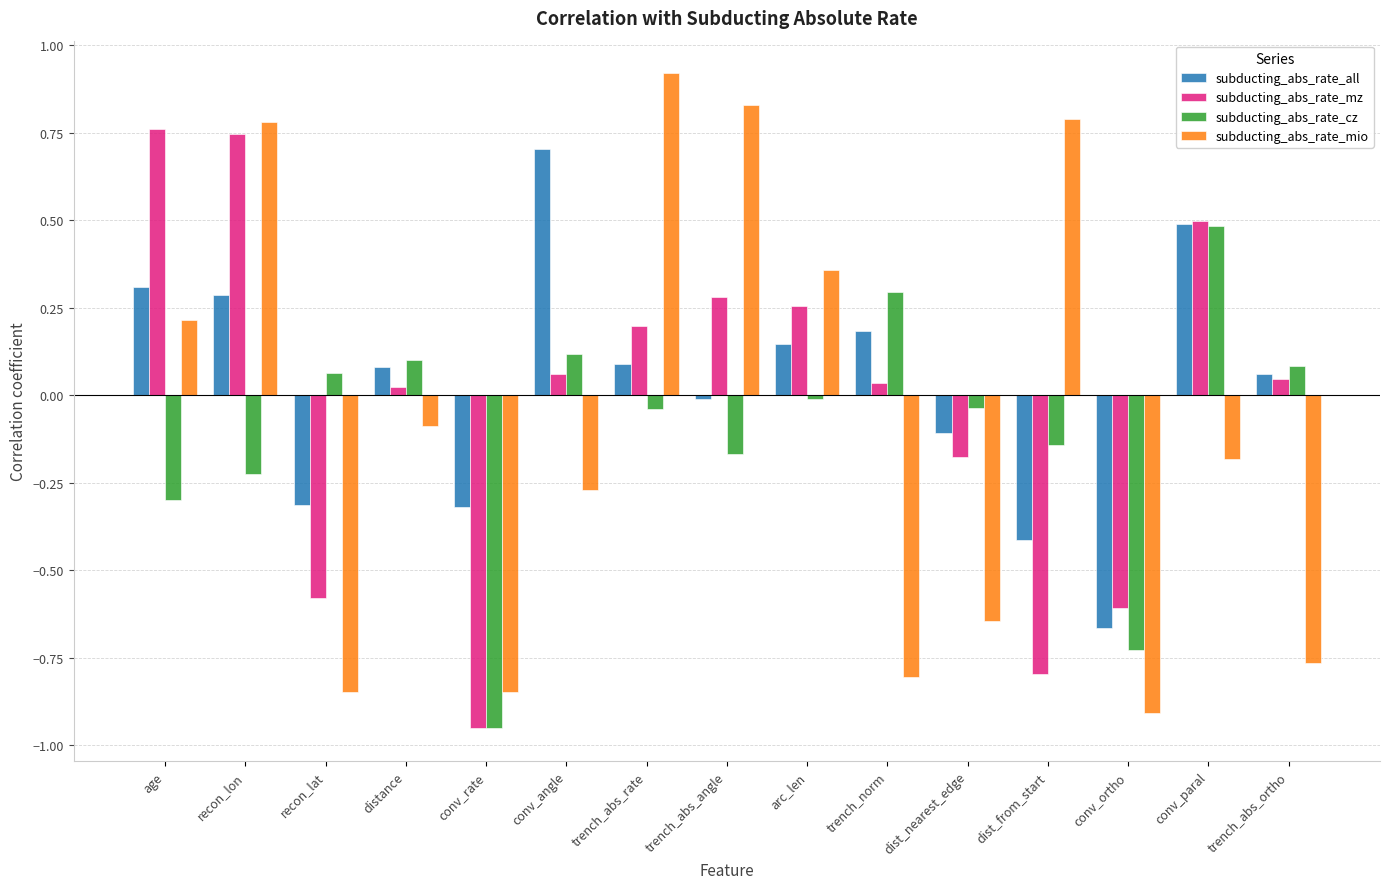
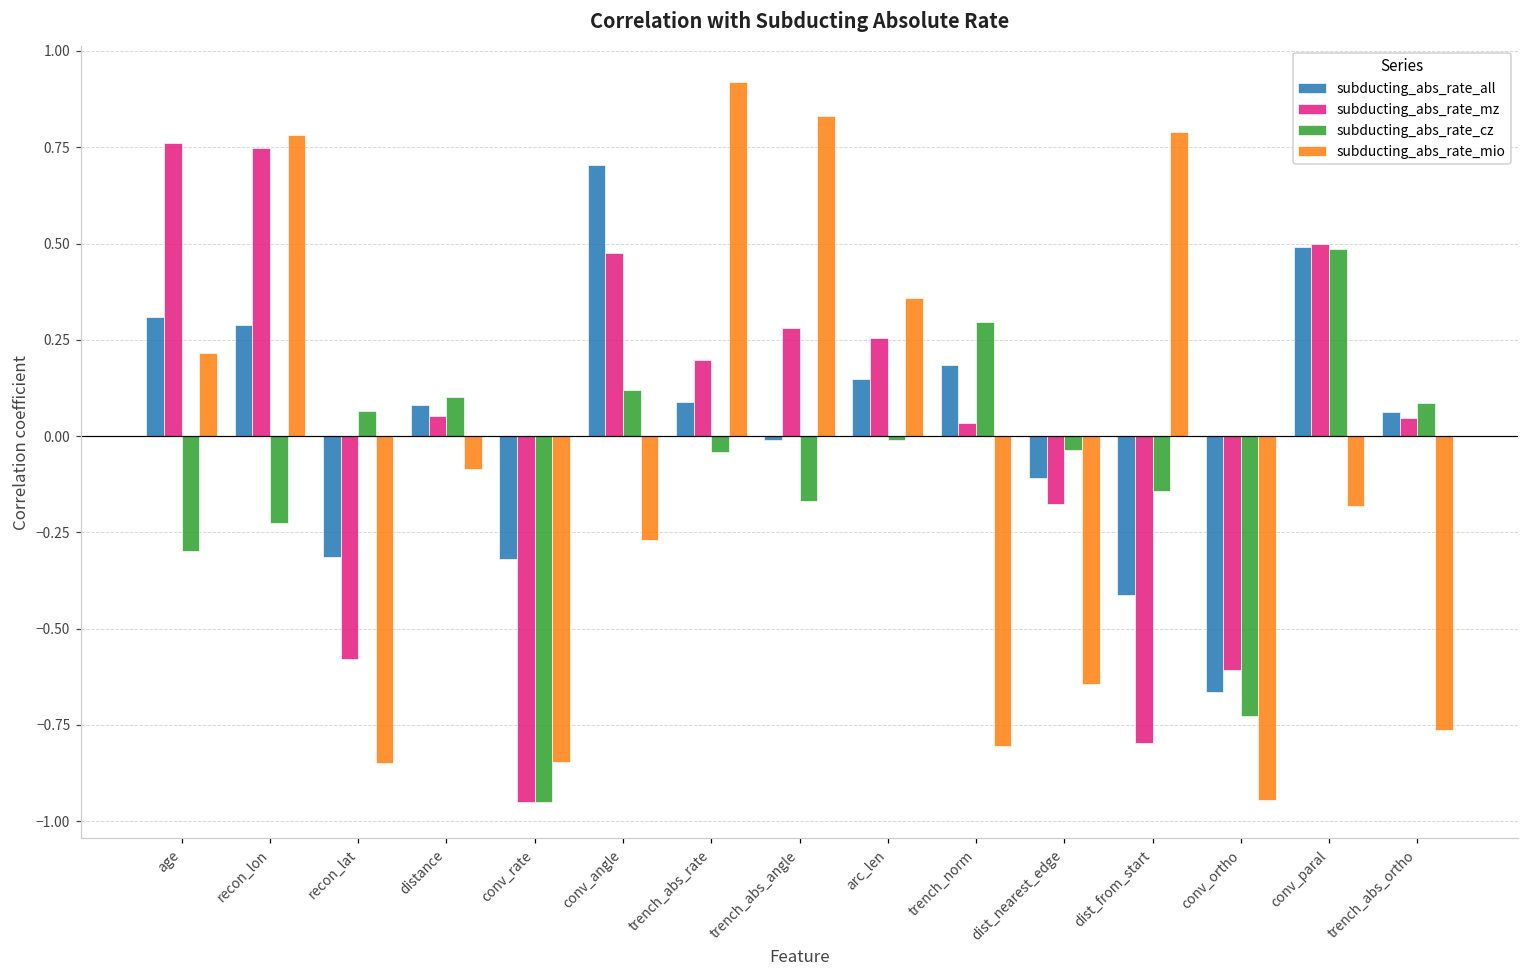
subducting_abs_rate_mz, distance: 0.03 -> 0.05
subducting_abs_rate_mz, conv_angle: 0.06 -> 0.48
subducting_abs_rate_mio, conv_ortho: -0.91 -> -0.95
